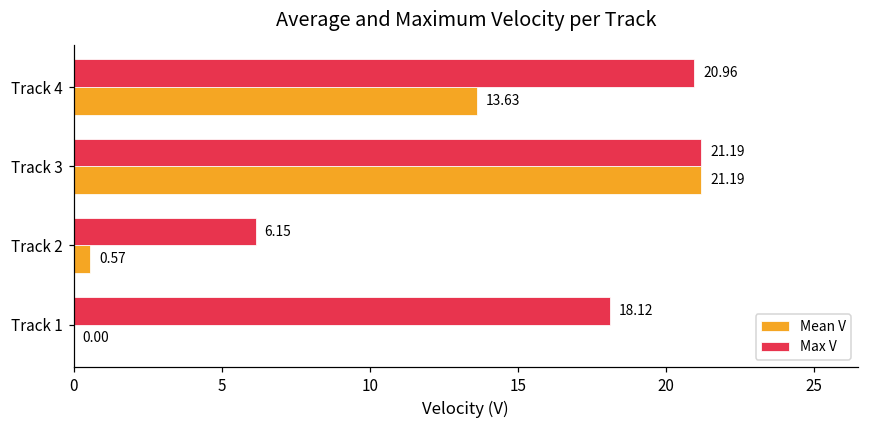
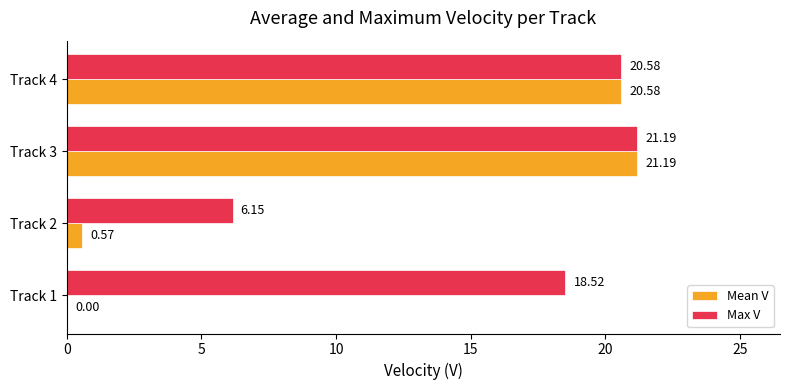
Max V, Track 4: 20.96 -> 20.58
Mean V, Track 4: 13.63 -> 20.58
Max V, Track 1: 18.12 -> 18.52
